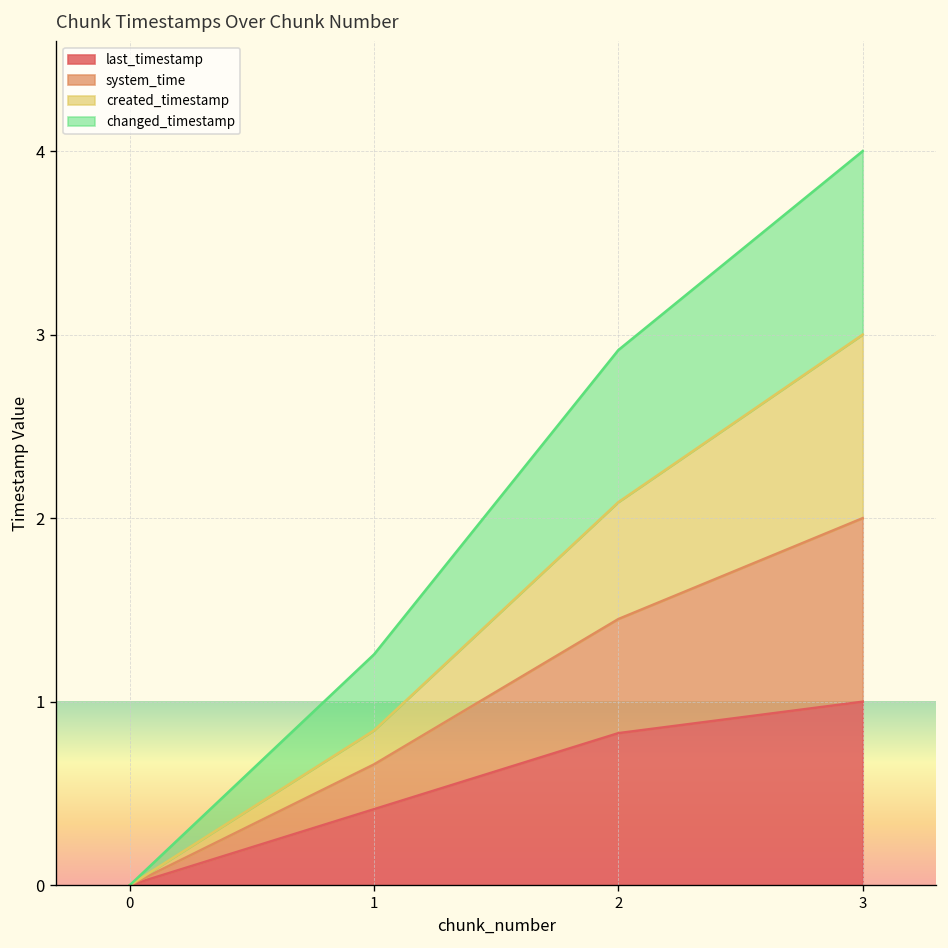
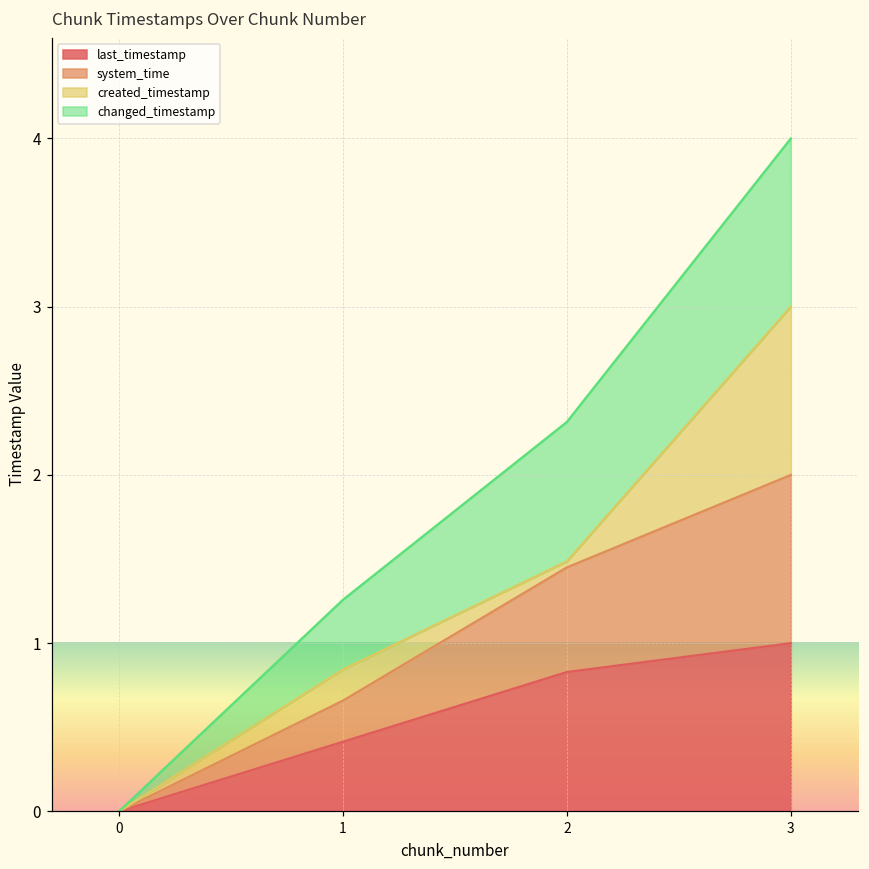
created_timestamp, 2: 0.64 -> 0.04
